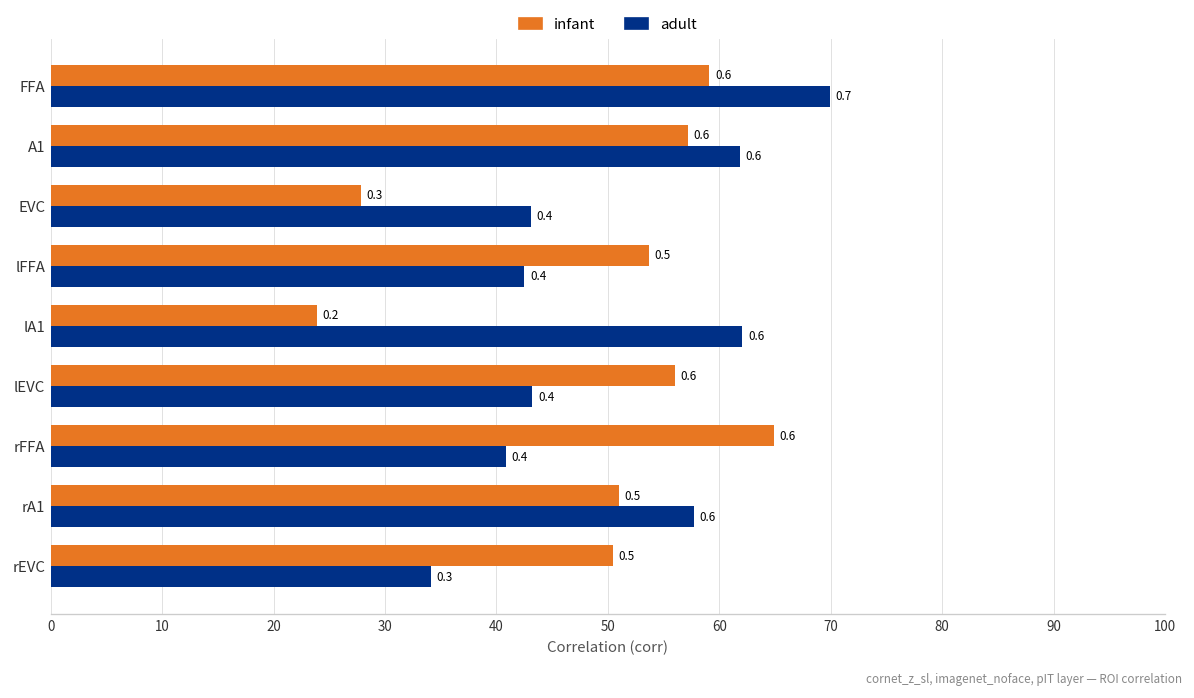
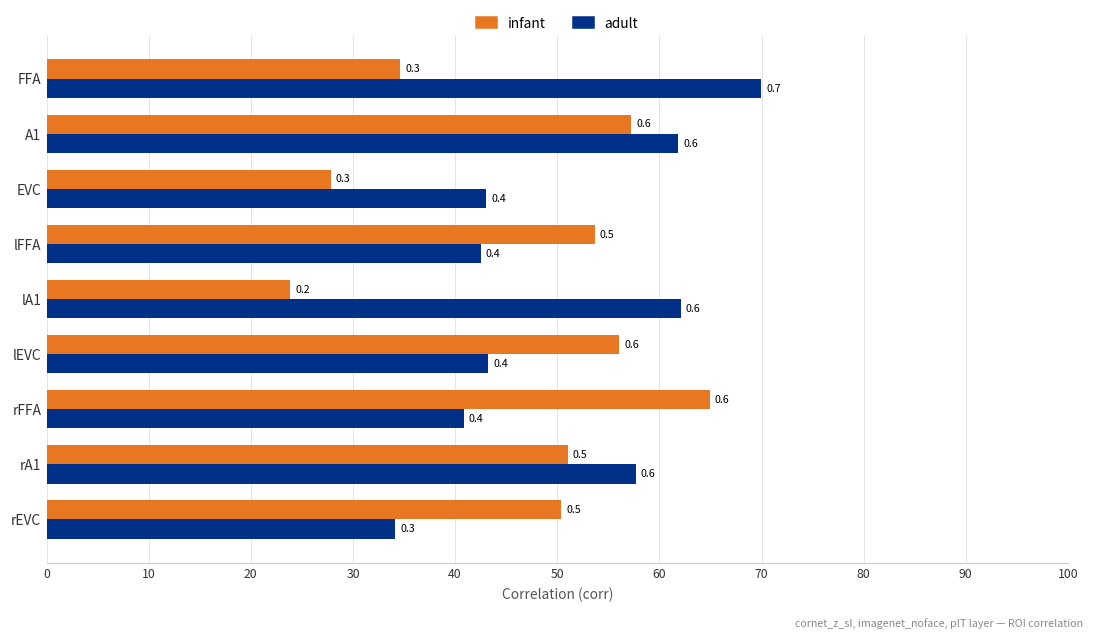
infant, FFA: 0.6 -> 0.3
